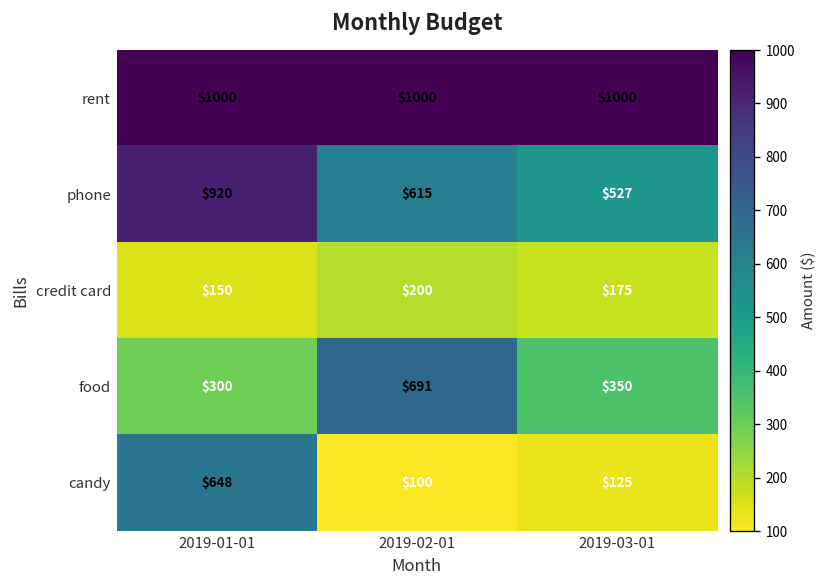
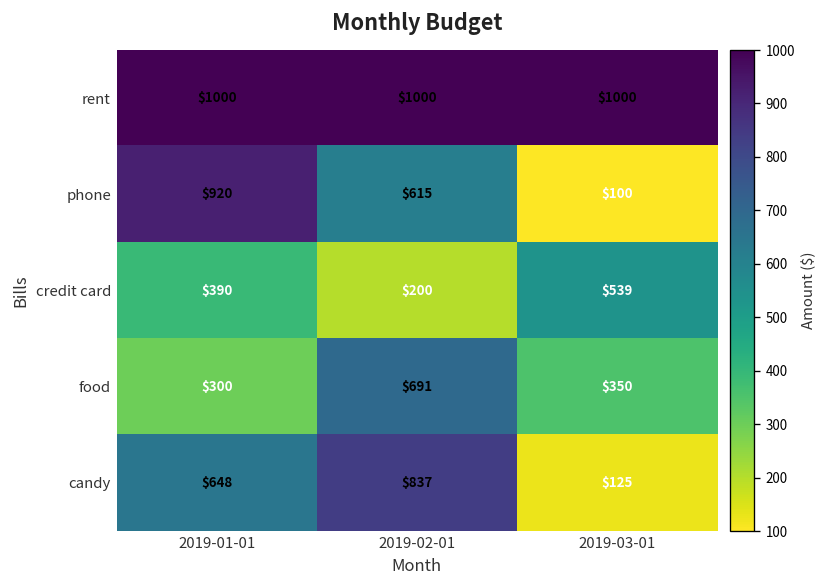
phone, 2019-03-01: $527 -> $100
credit card, 2019-01-01: $150 -> $390
credit card, 2019-03-01: $175 -> $539
candy, 2019-02-01: $100 -> $837
